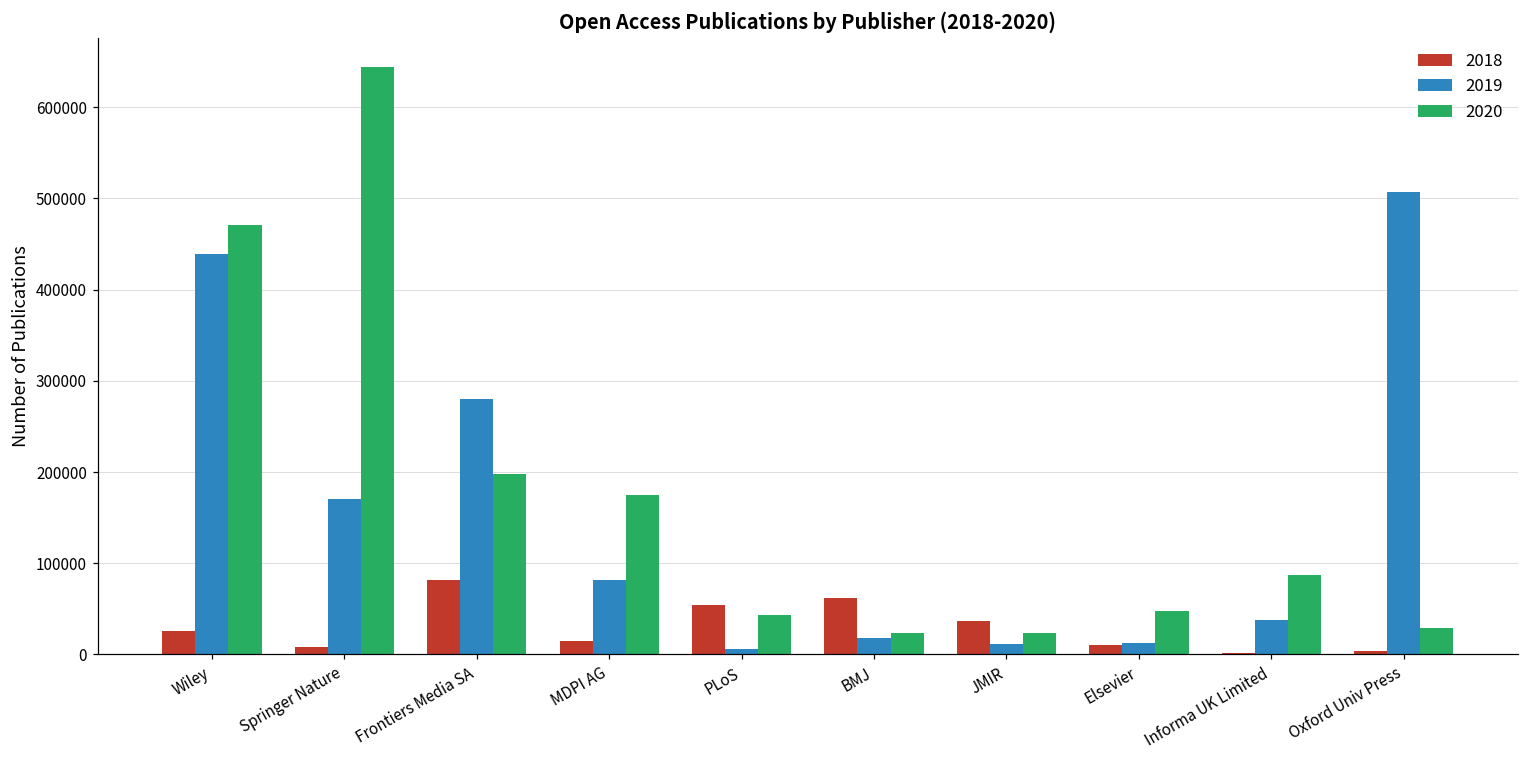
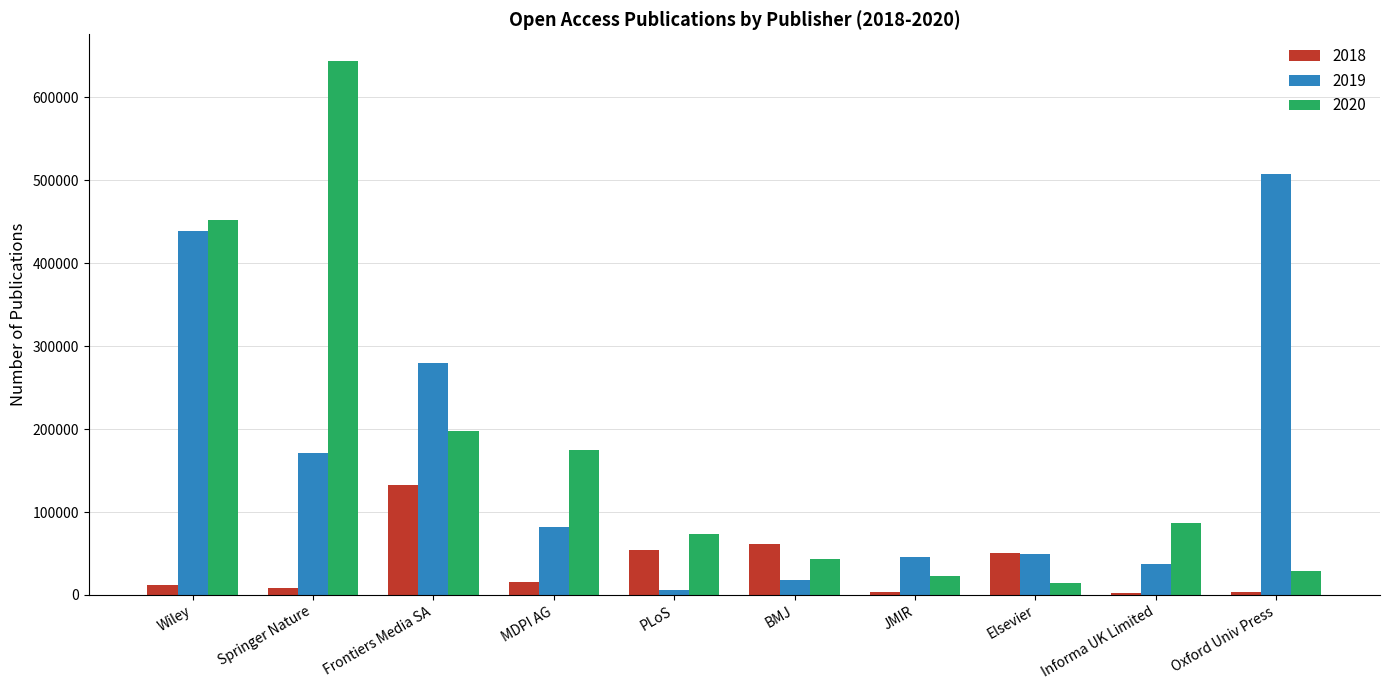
2018, Wiley: 30000 -> 10000
2020, Wiley: 470000 -> 450000
2018, Frontiers Media SA: 80000 -> 130000
2020, PLoS: 40000 -> 70000
2020, BMJ: 20000 -> 40000
2018, JMIR: 40000 -> 0
2019, JMIR: 10000 -> 50000
2018, Elsevier: 10000 -> 50000
2019, Elsevier: 10000 -> 50000
2020, Elsevier: 50000 -> 10000
